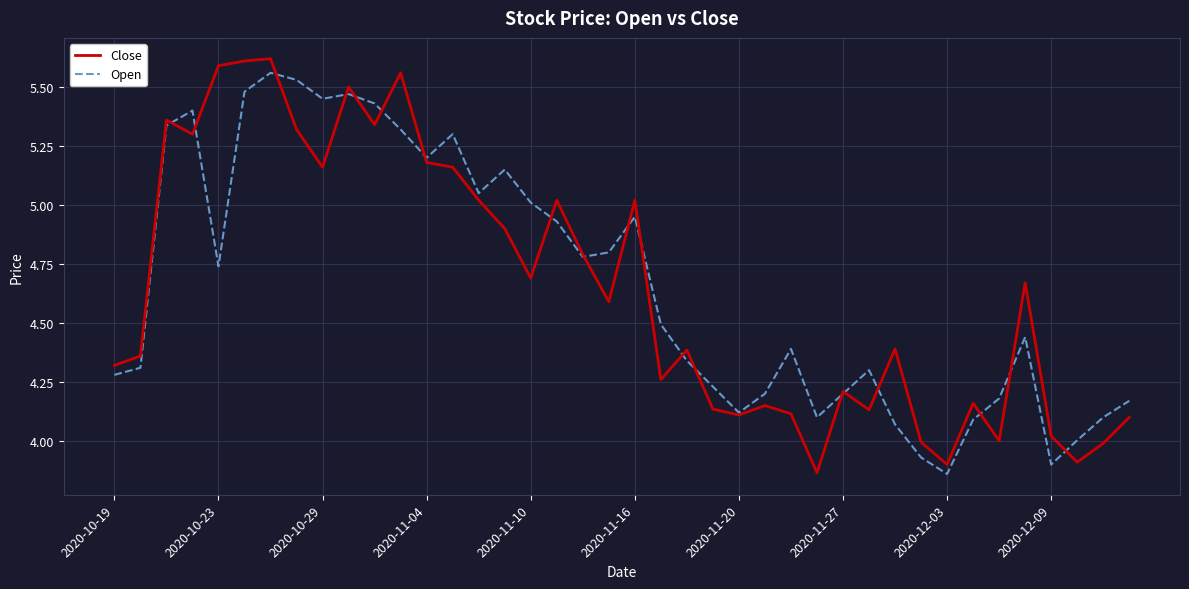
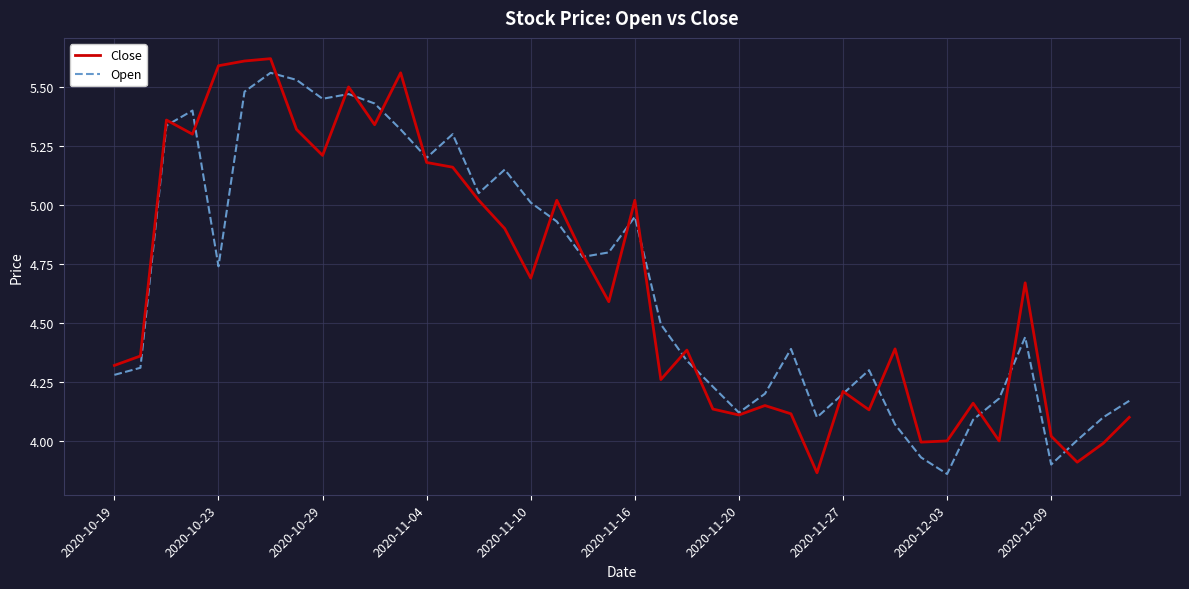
Close, 2020-10-29: 5.16 -> 5.21
Close, 2020-12-03: 3.9 -> 4.0
